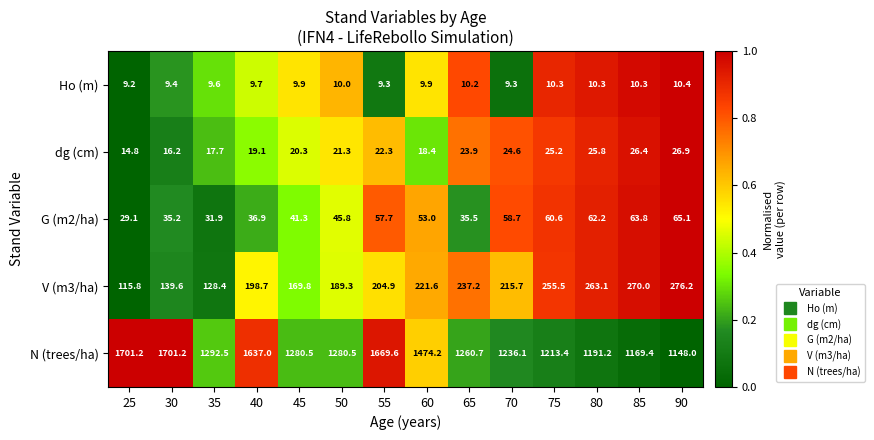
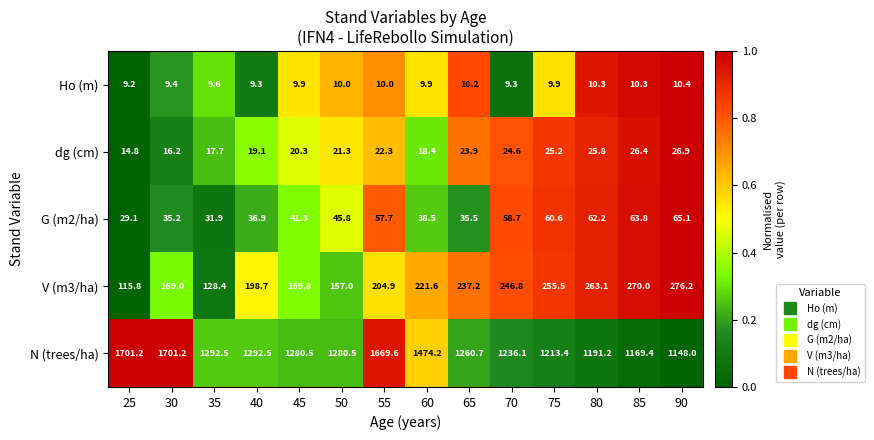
Ho (m), 40: 9.7 -> 9.3
Ho (m), 55: 9.3 -> 10.0
Ho (m), 75: 10.3 -> 9.9
G (m2/ha), 60: 53.0 -> 38.5
V (m3/ha), 30: 139.6 -> 169.0
V (m3/ha), 50: 189.3 -> 157.0
V (m3/ha), 70: 215.7 -> 246.8
N (trees/ha), 40: 1637.0 -> 1292.5
